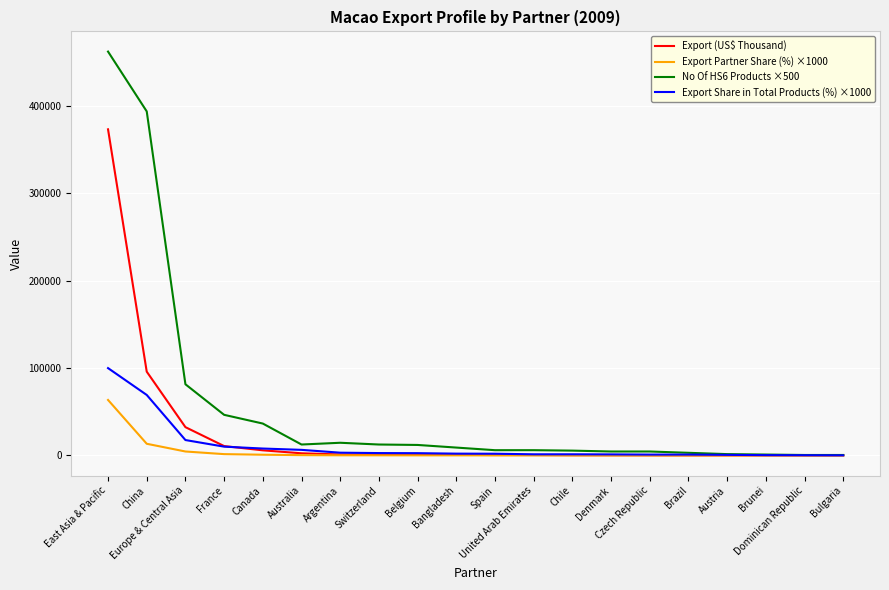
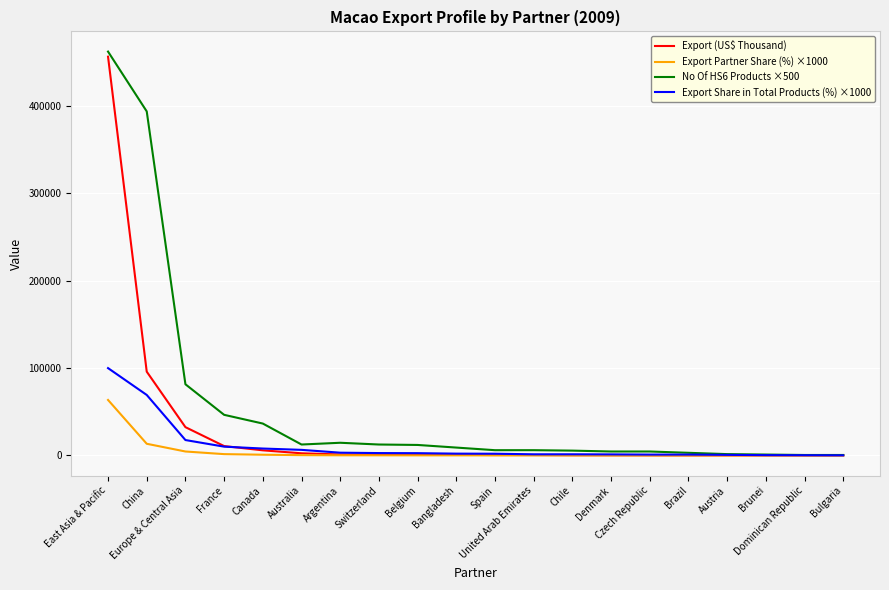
Export (US$ Thousand), East Asia & Pacific: 370000 -> 460000
